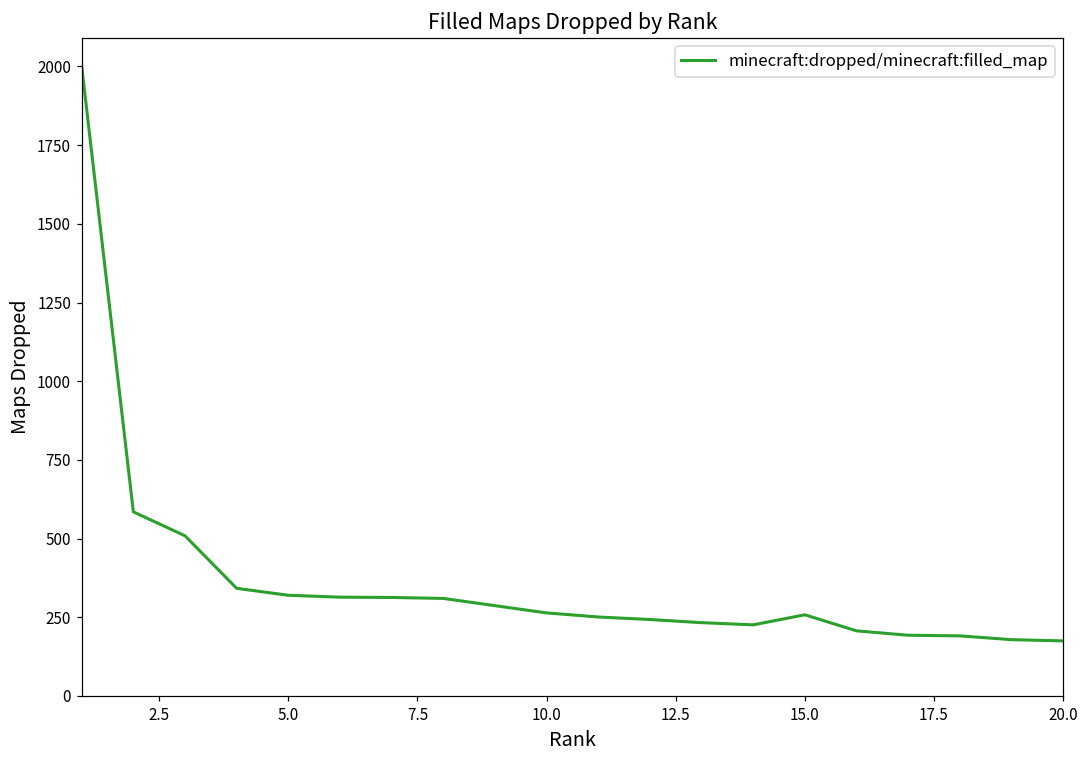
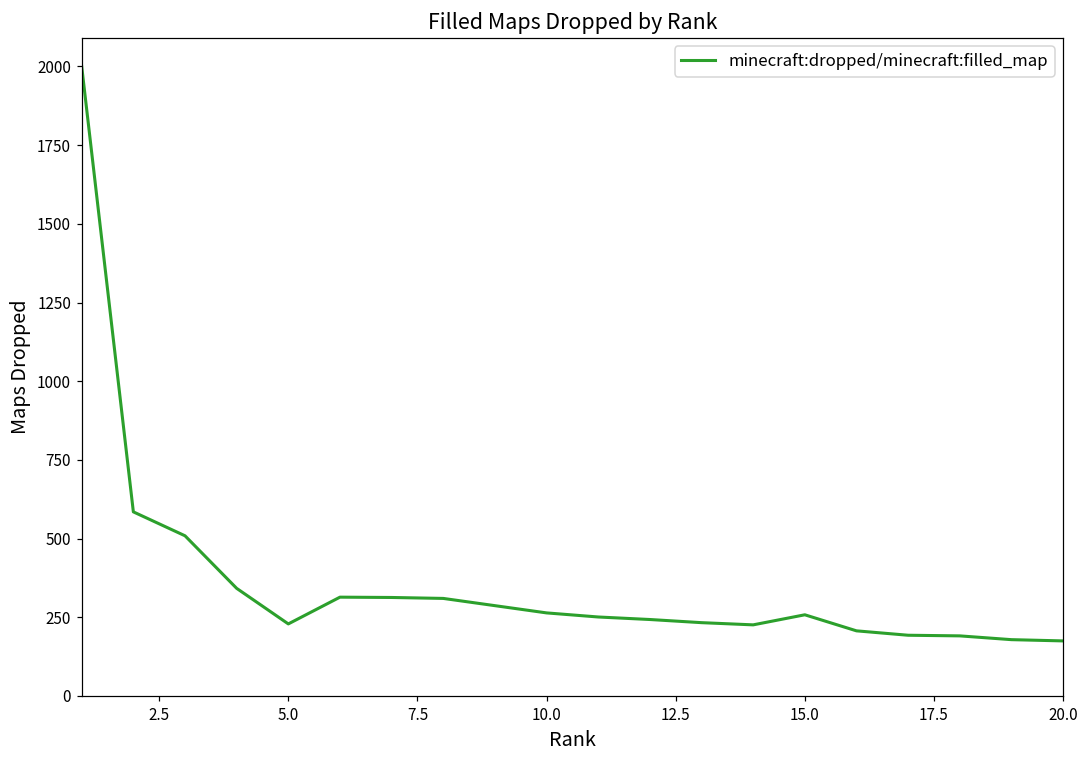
5.0: 320 -> 230
